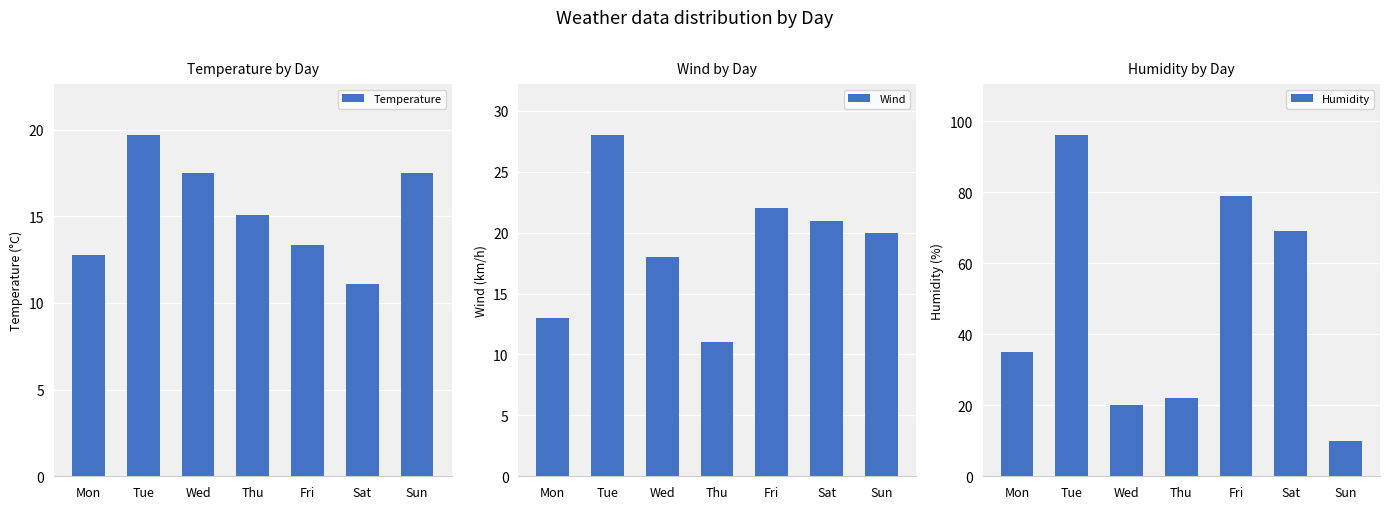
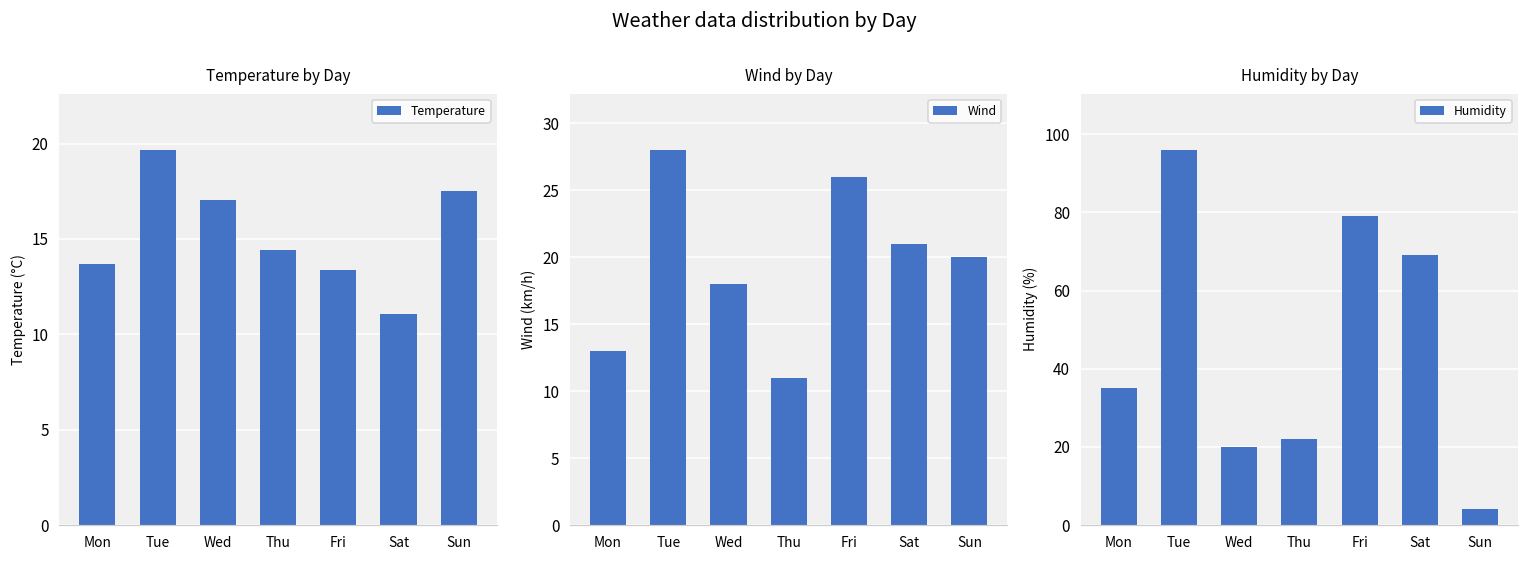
Temperature by Day, Mon: 12.8 -> 13.7
Temperature by Day, Wed: 17.5 -> 17.0
Temperature by Day, Thu: 15.1 -> 14.4
Wind by Day, Fri: 22 -> 26
Humidity by Day, Sun: 10 -> 4
